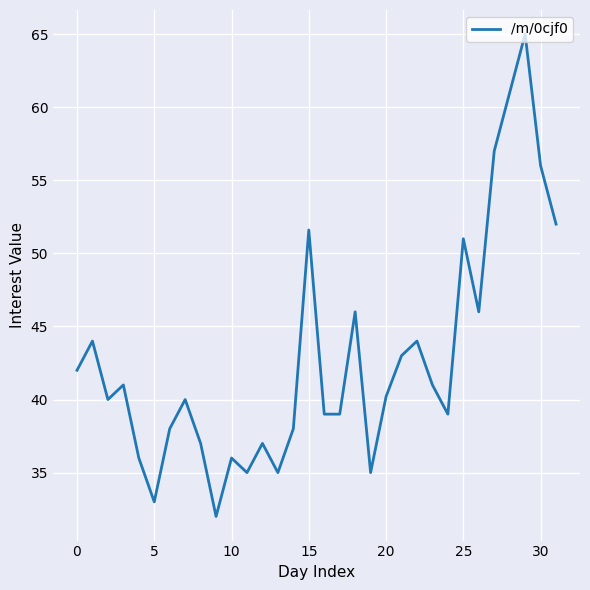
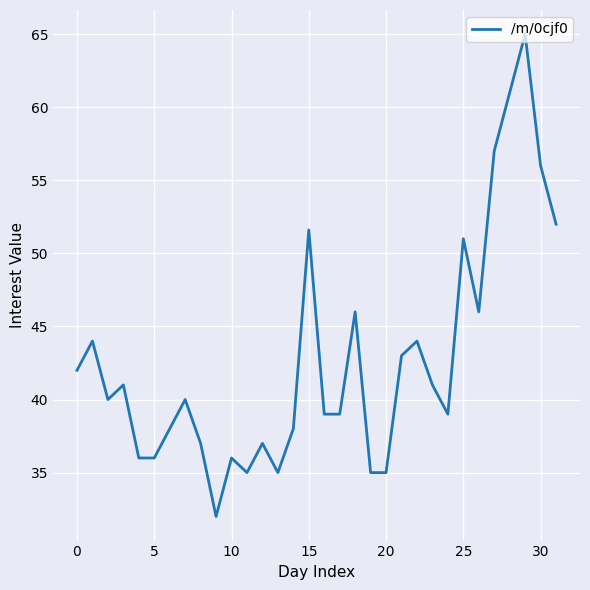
5: 33 -> 36
20: 40.2 -> 35.0
